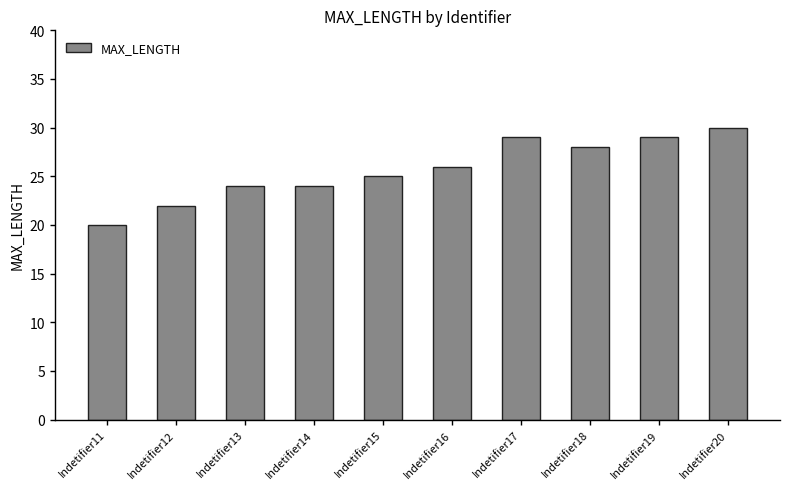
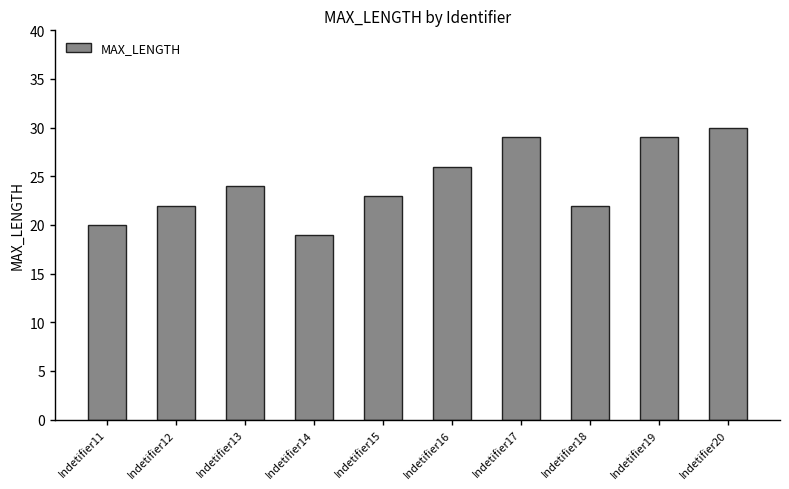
Indetifier14: 24 -> 19
Indetifier15: 25 -> 23
Indetifier18: 28 -> 22
